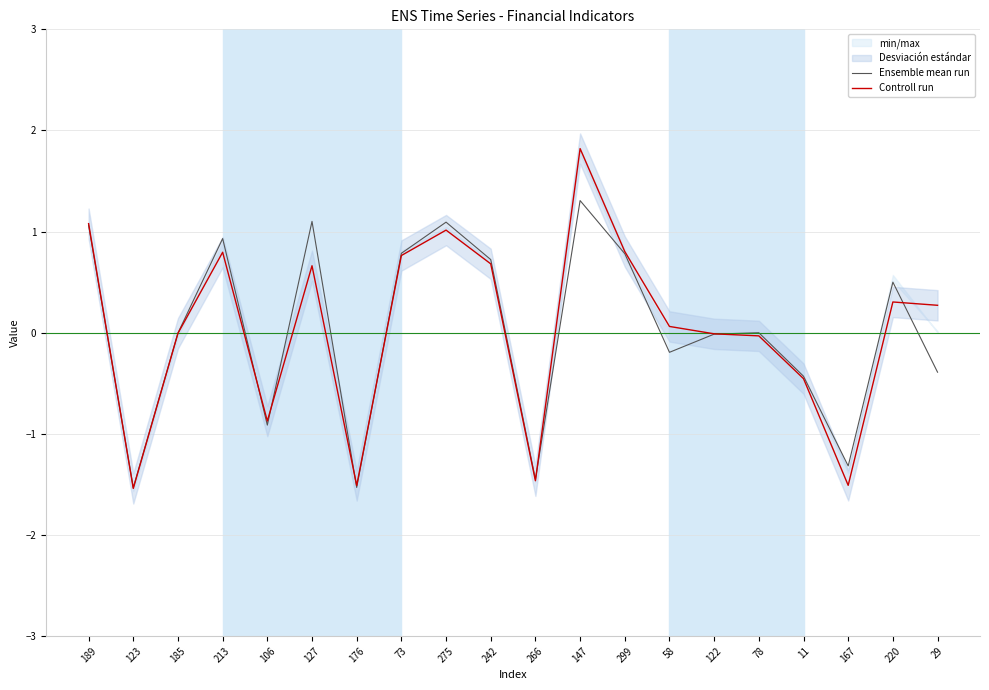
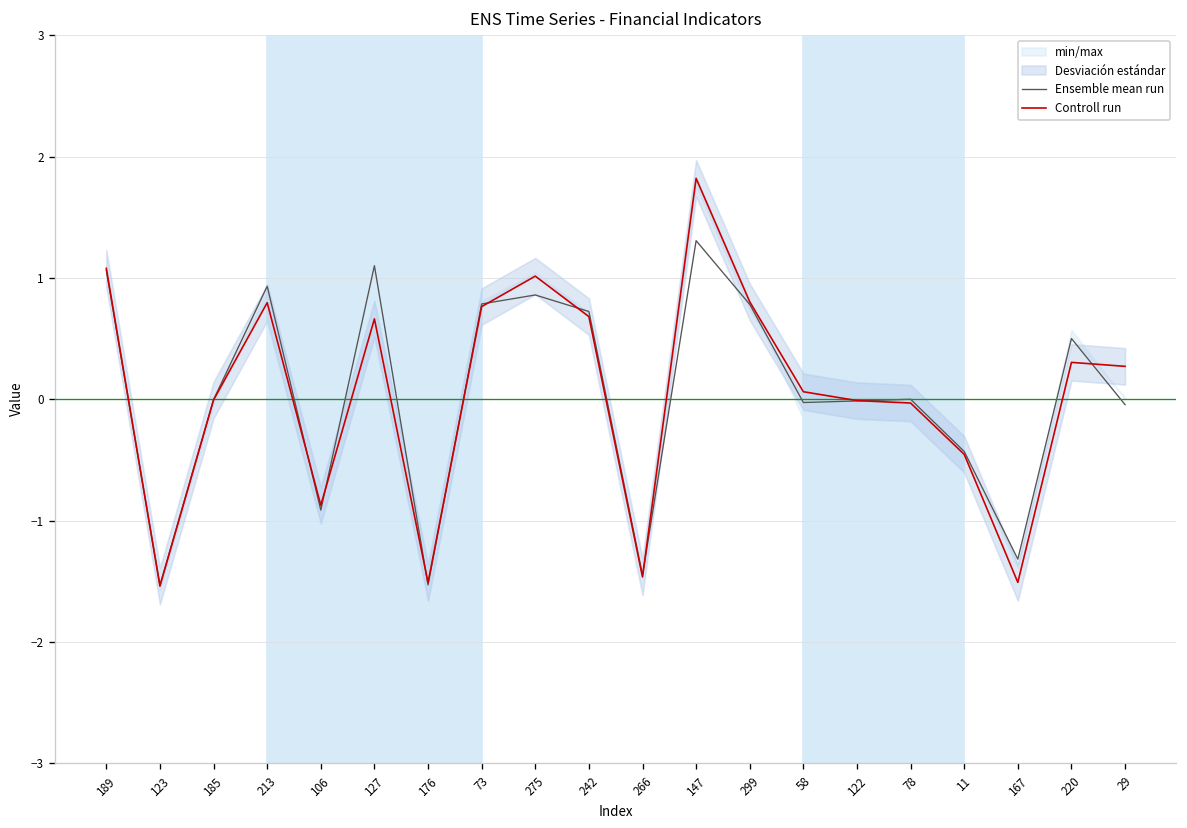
Ensemble mean run, 275: 1.09 -> 0.86
Ensemble mean run, 58: -0.19 -> -0.03
Ensemble mean run, 29: -0.39 -> -0.05
